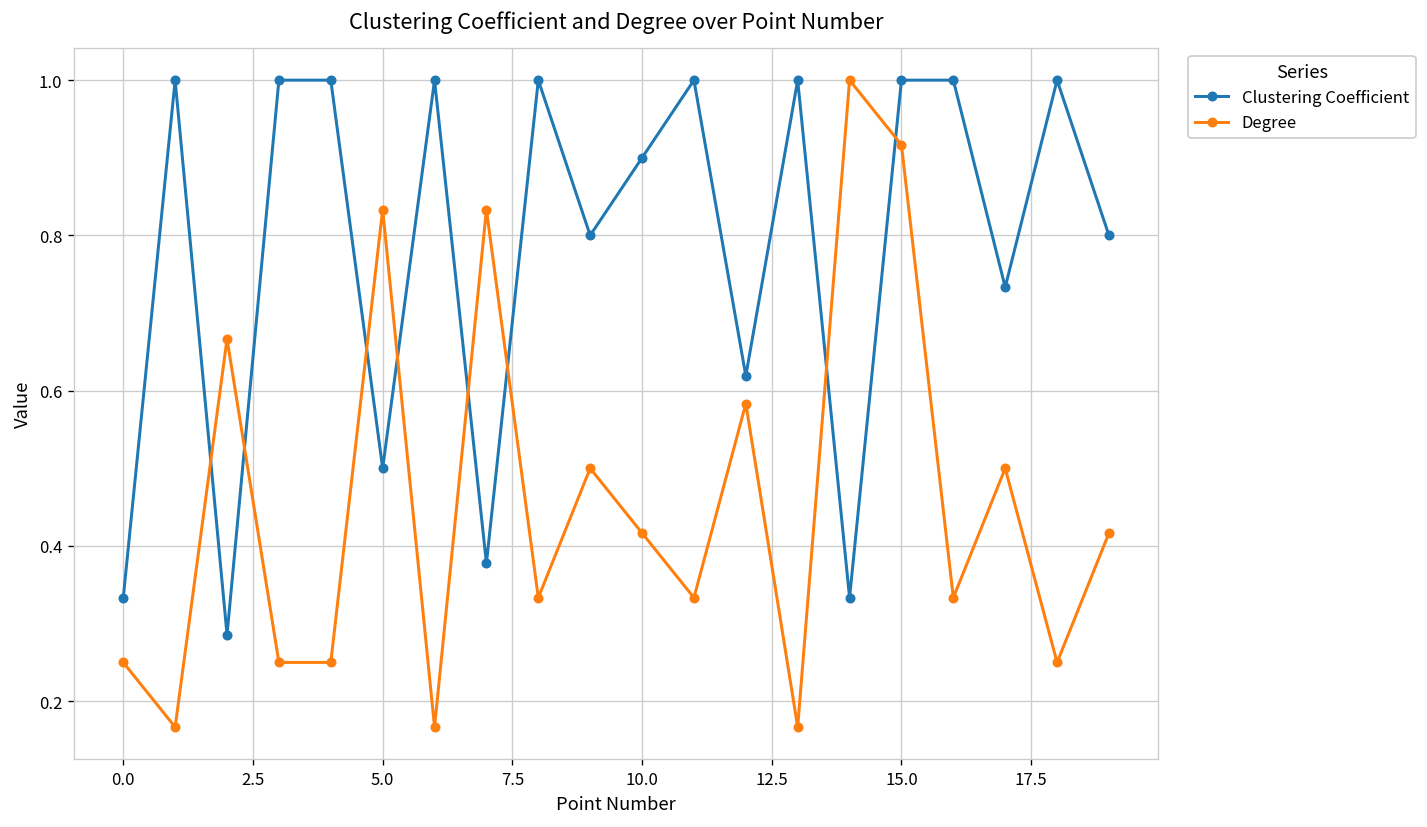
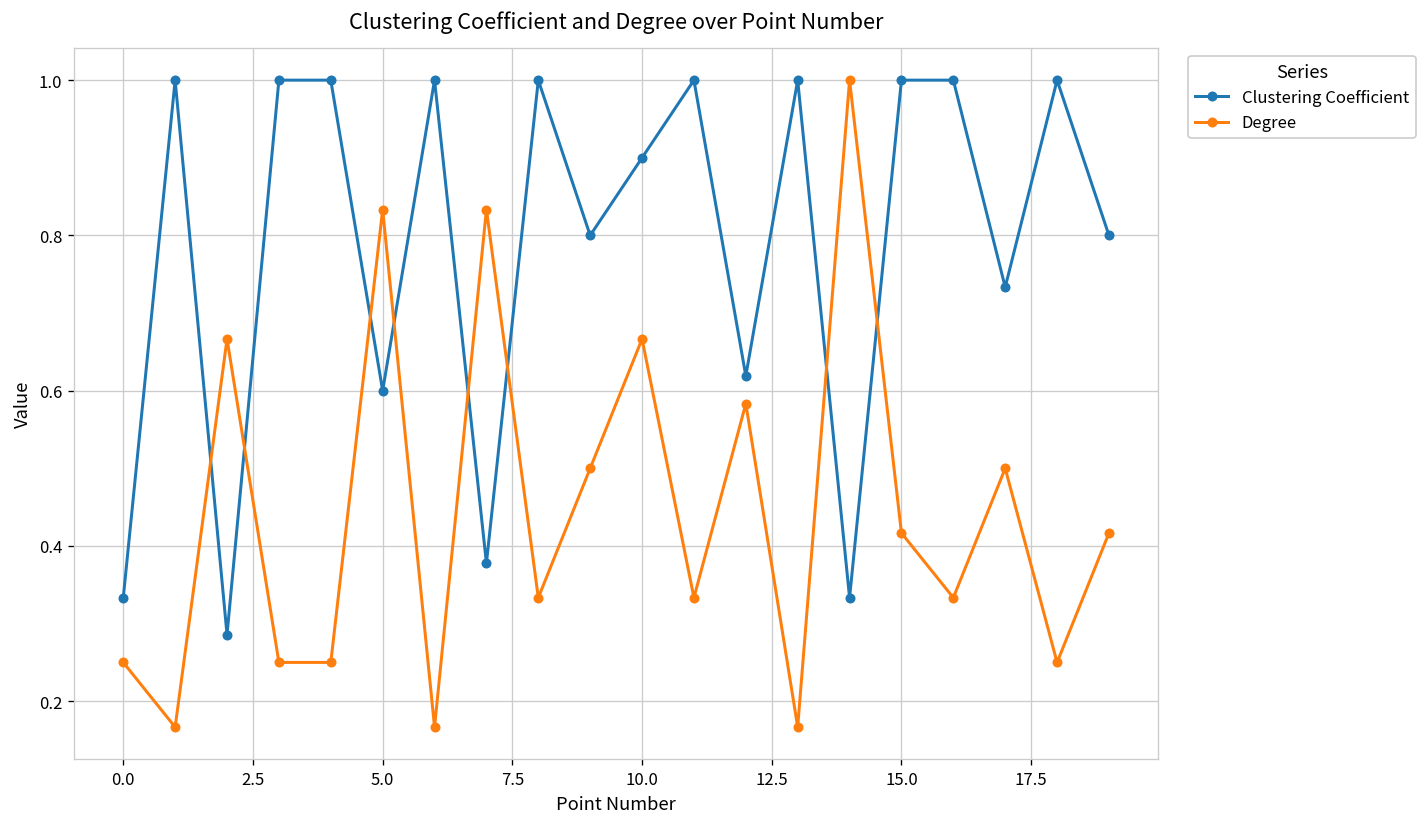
Clustering Coefficient, 5.0: 0.5 -> 0.6
Degree, 10.0: 0.42 -> 0.67
Degree, 15.0: 0.92 -> 0.42
